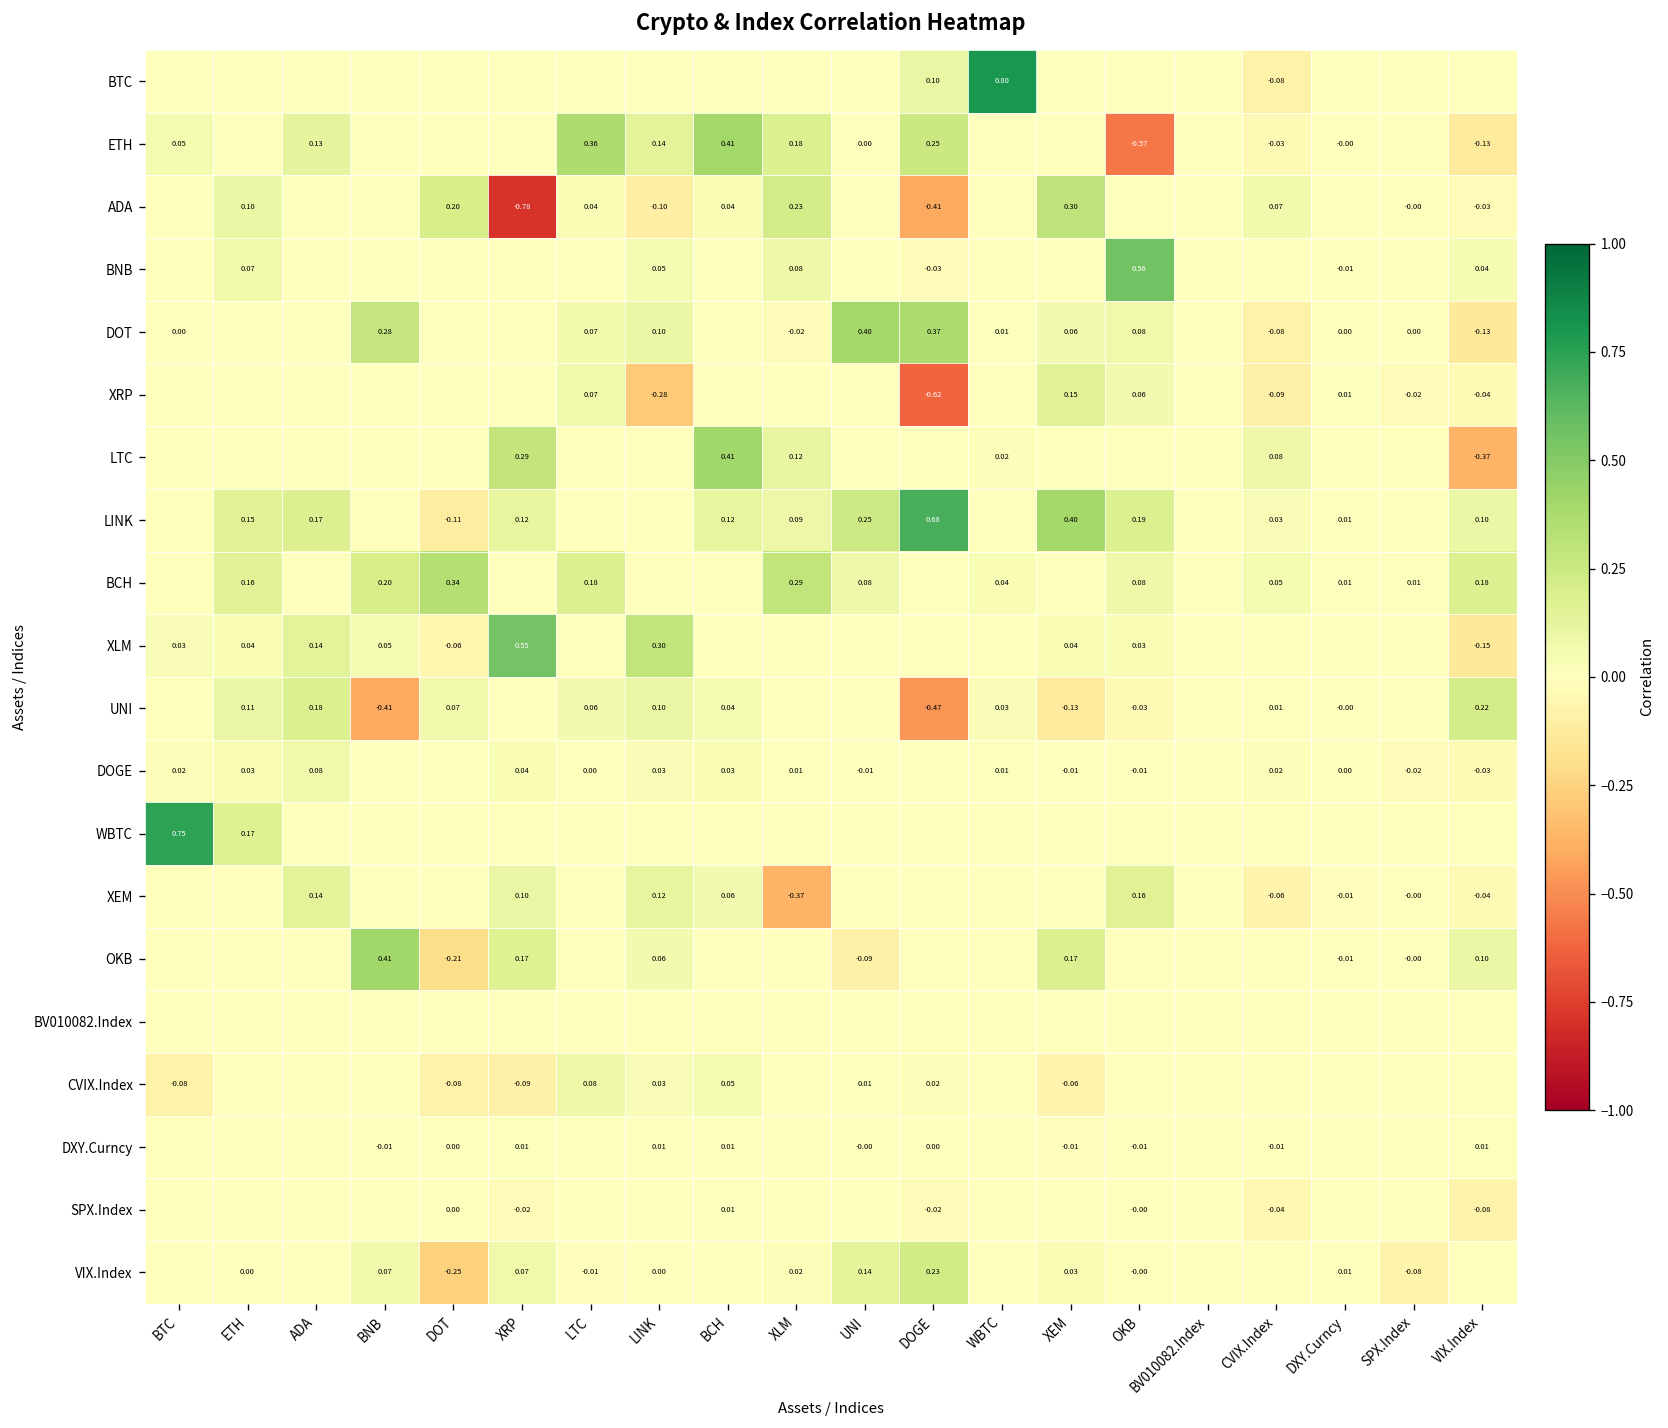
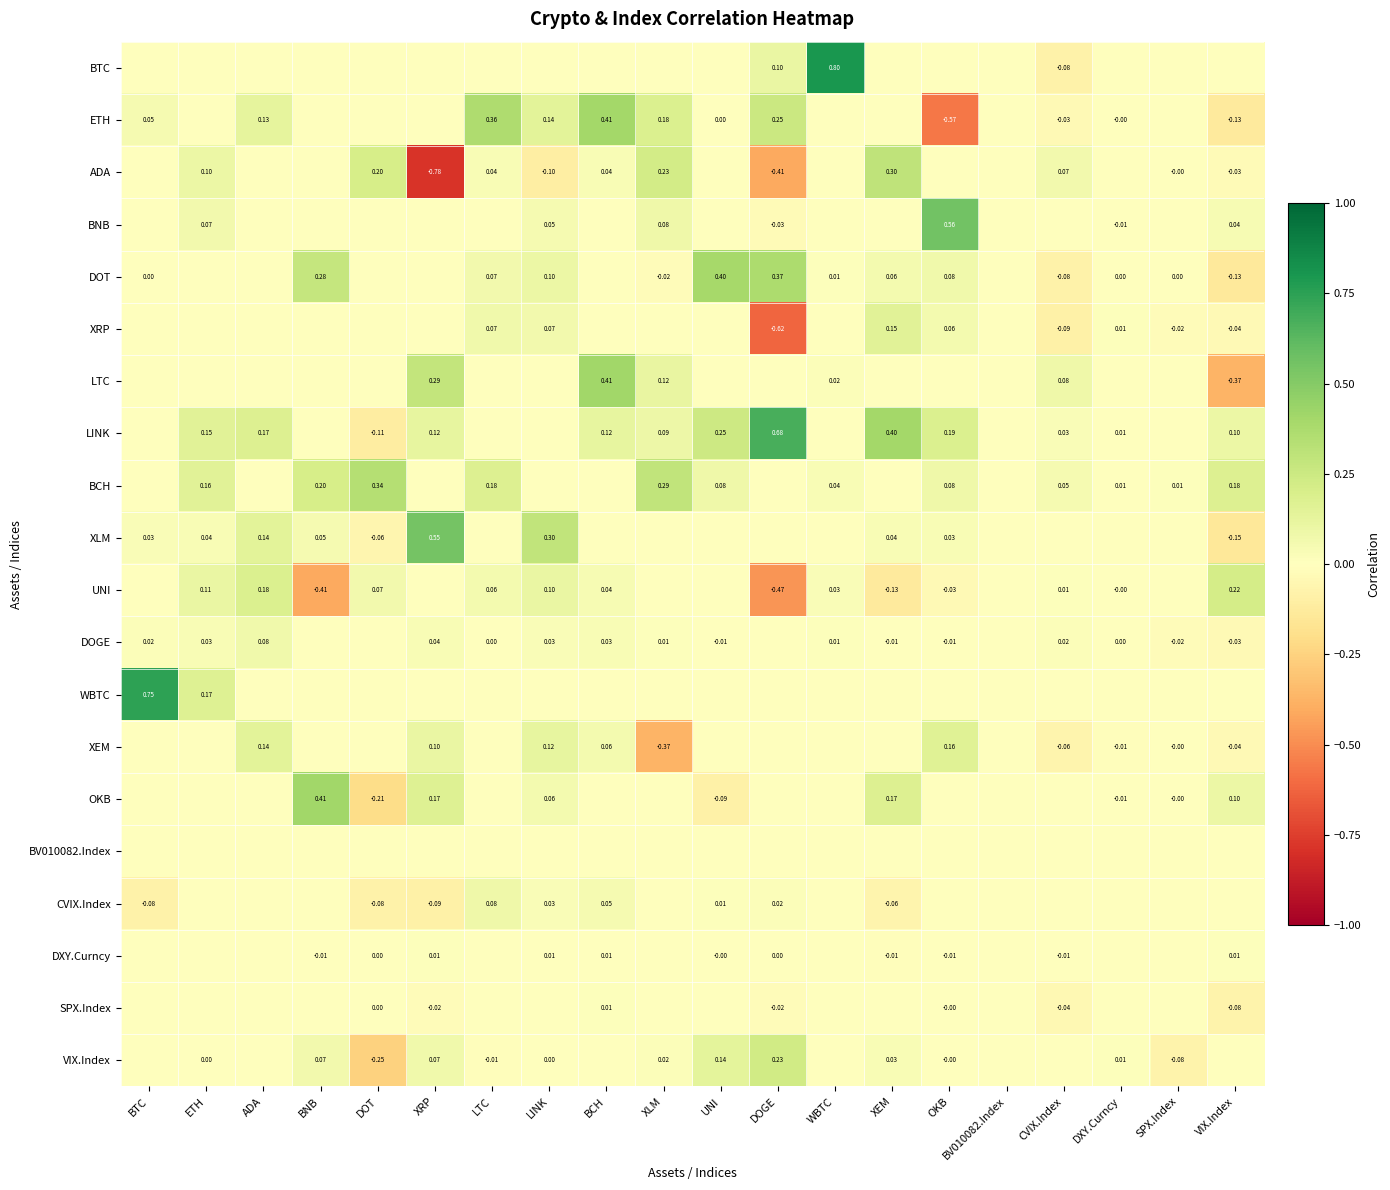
XRP, LINK: -0.28 -> 0.07
